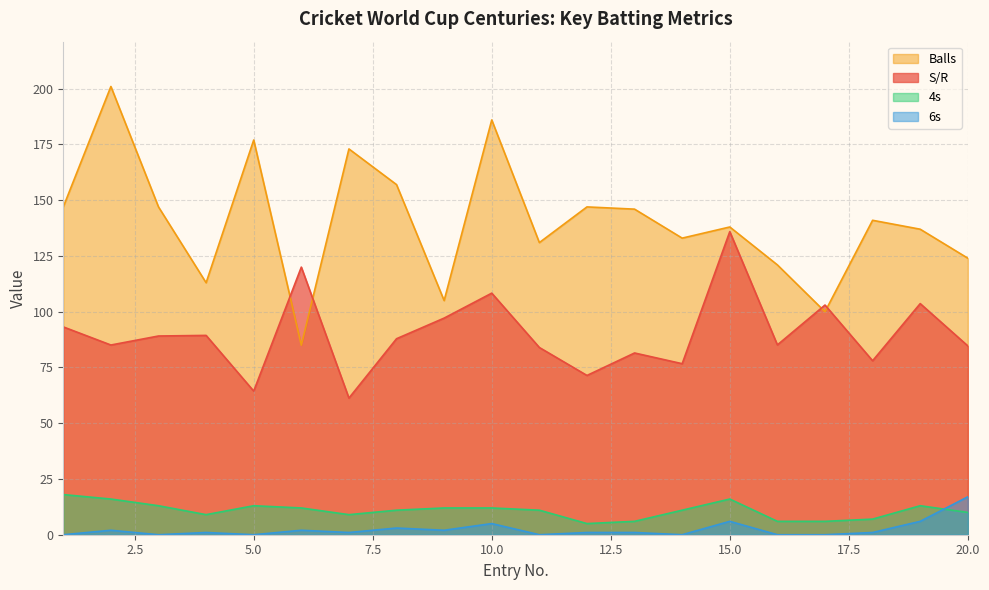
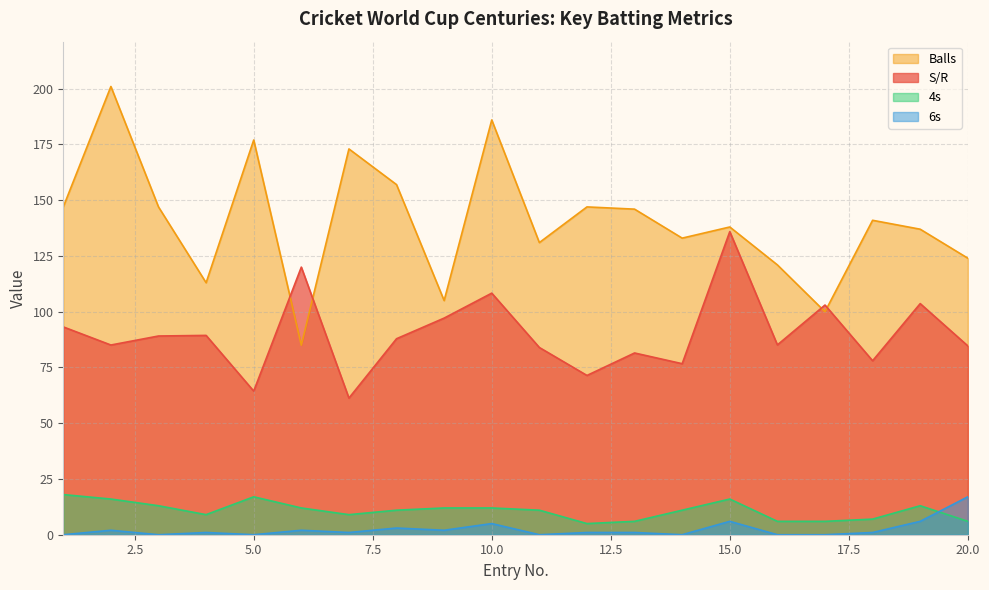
4s, 5.0: 13 -> 17
4s, 20.0: 10 -> 6
